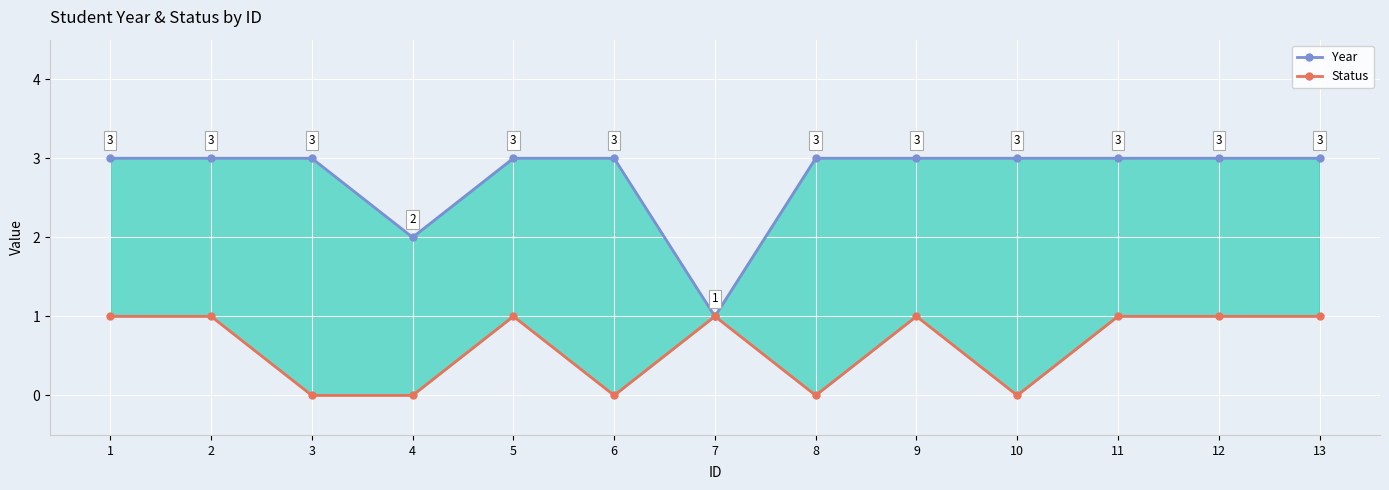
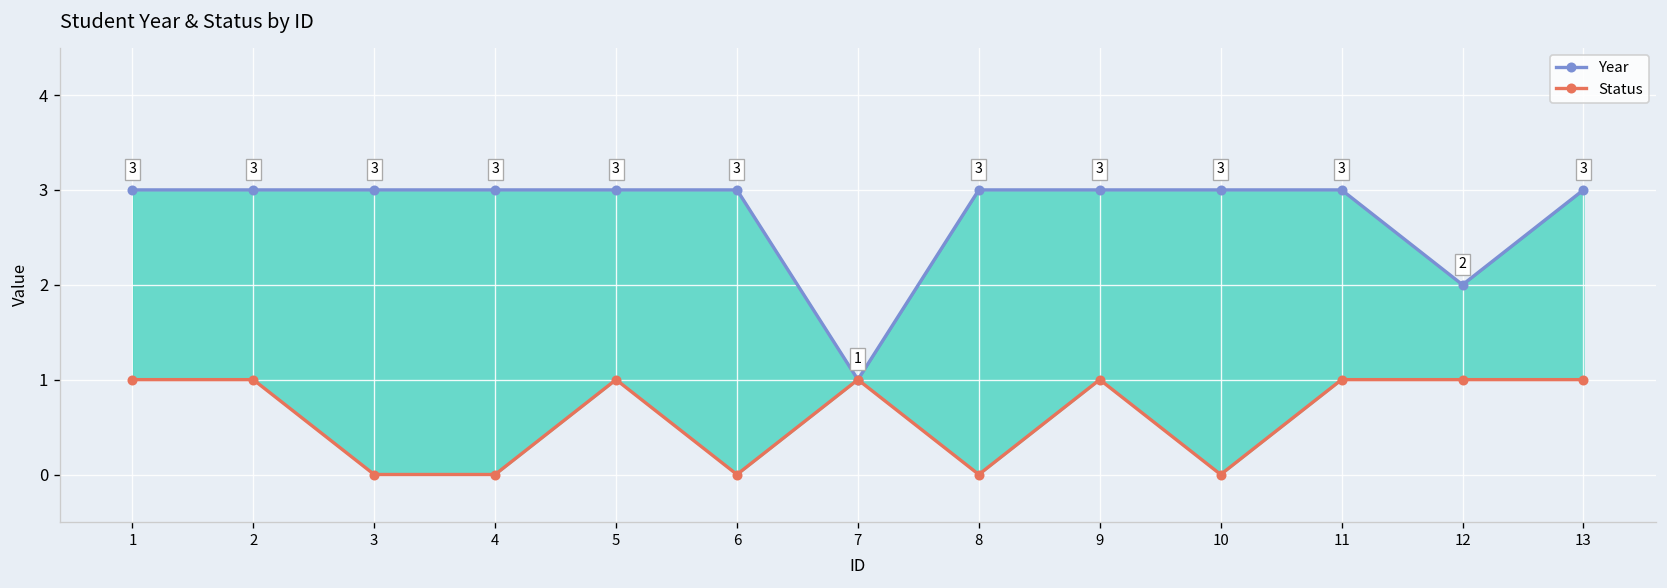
Year, 4: 2 -> 3
Year, 12: 3 -> 2
